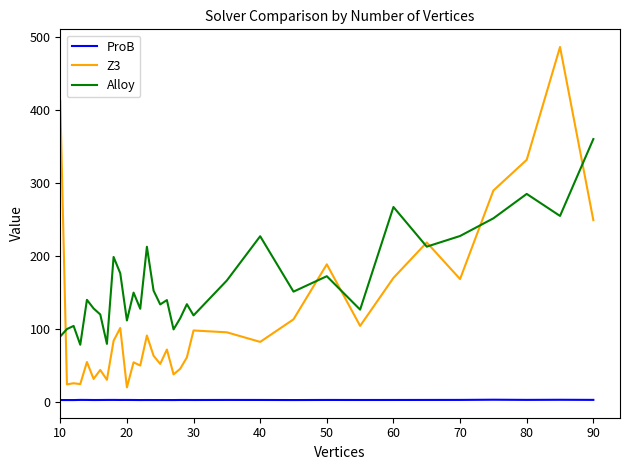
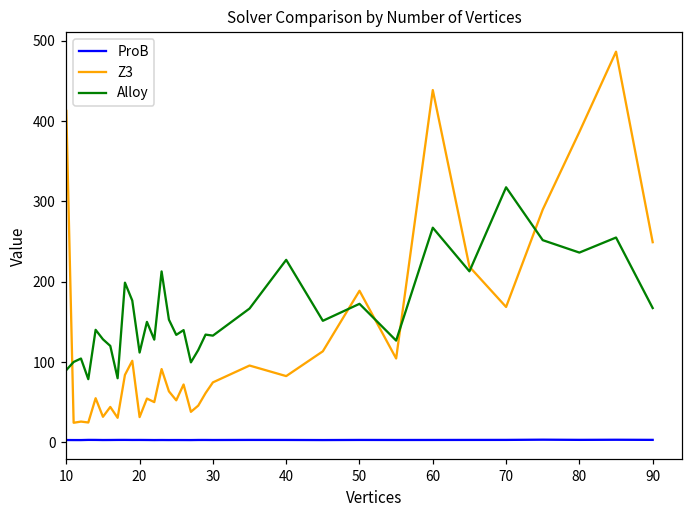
Z3, 20: 20 -> 30
Z3, 30: 100 -> 70
Alloy, 30: 120 -> 130
Z3, 60: 170 -> 440
Alloy, 70: 230 -> 320
Z3, 80: 330 -> 390
Alloy, 80: 290 -> 240
Alloy, 90: 360 -> 170
